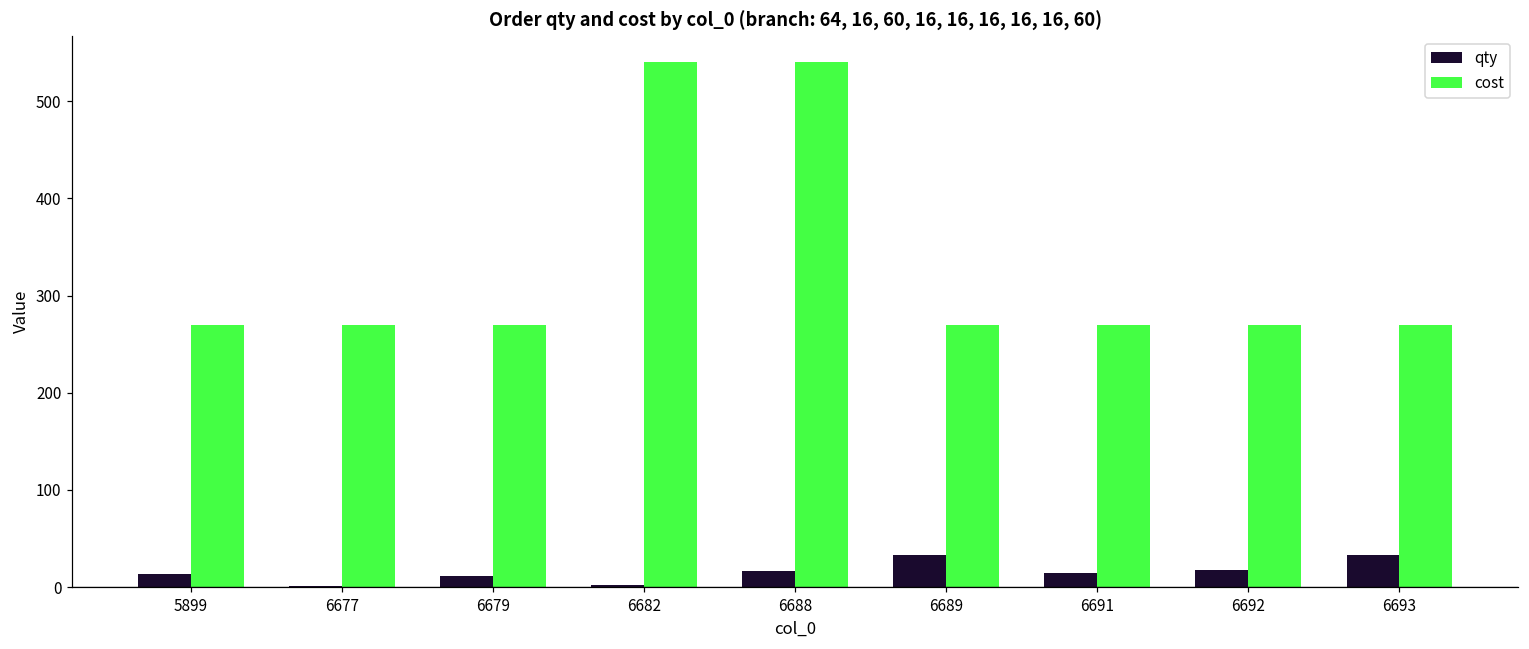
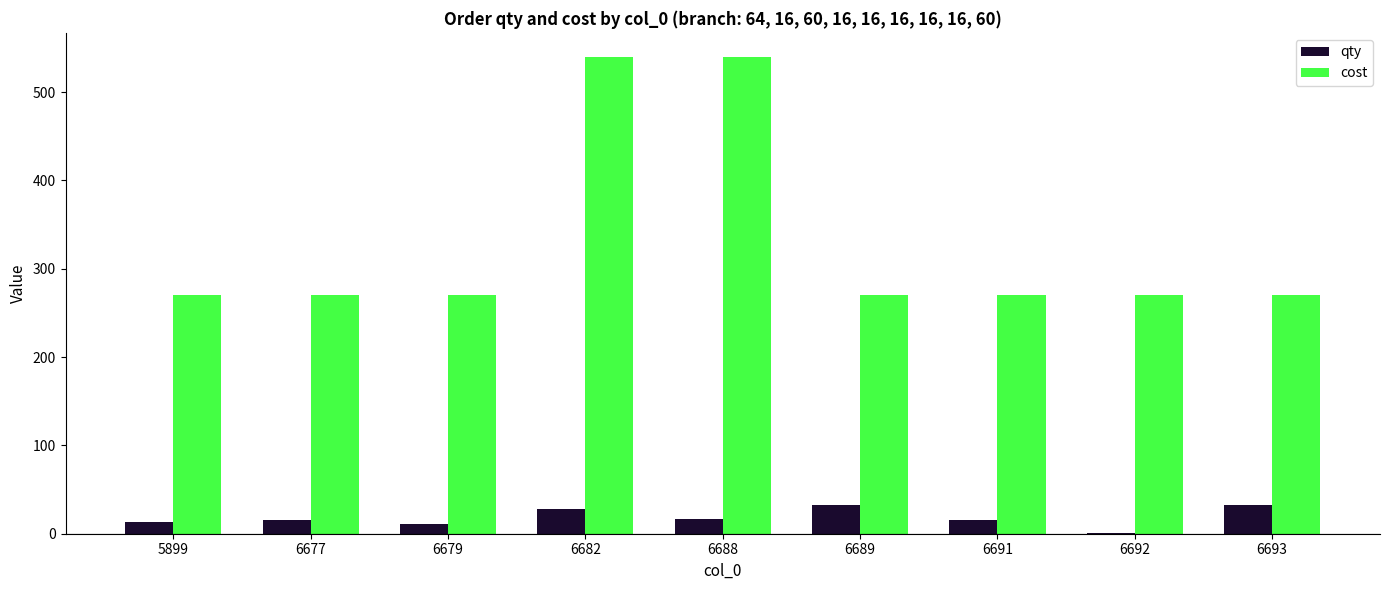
qty, 6677: 0 -> 20
qty, 6682: 0 -> 30
qty, 6692: 20 -> 0
